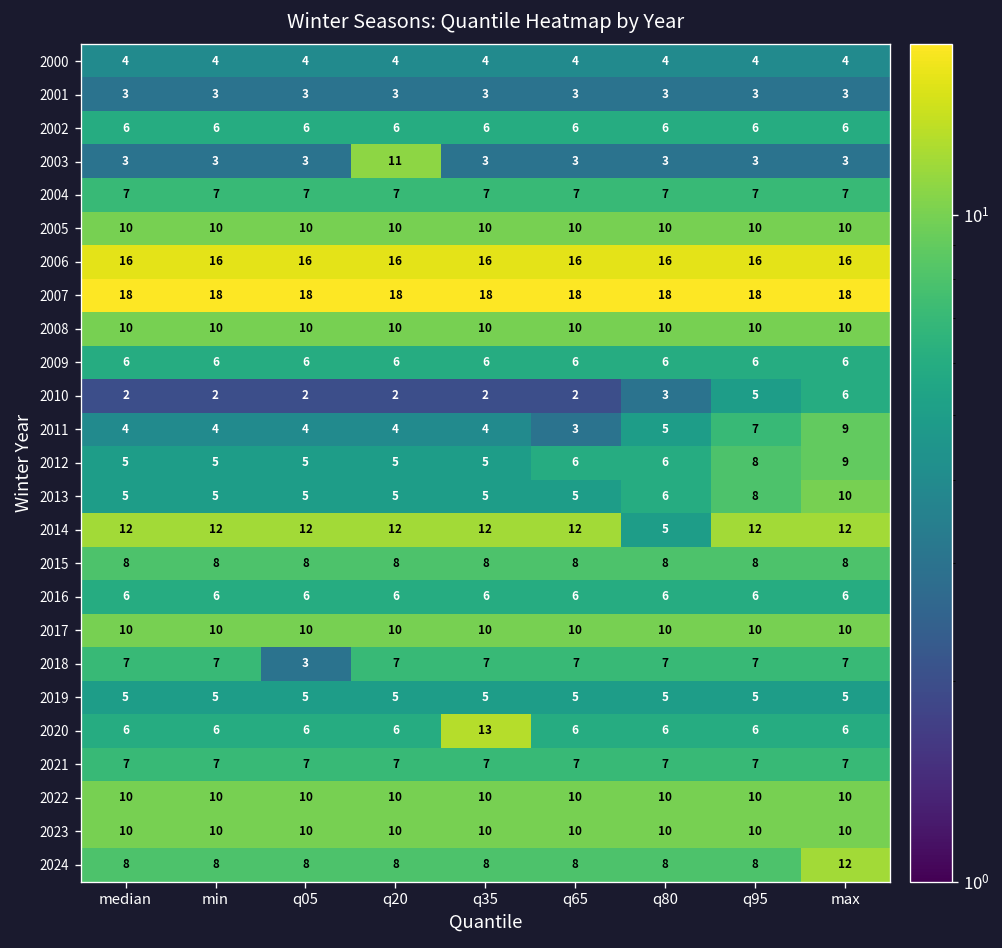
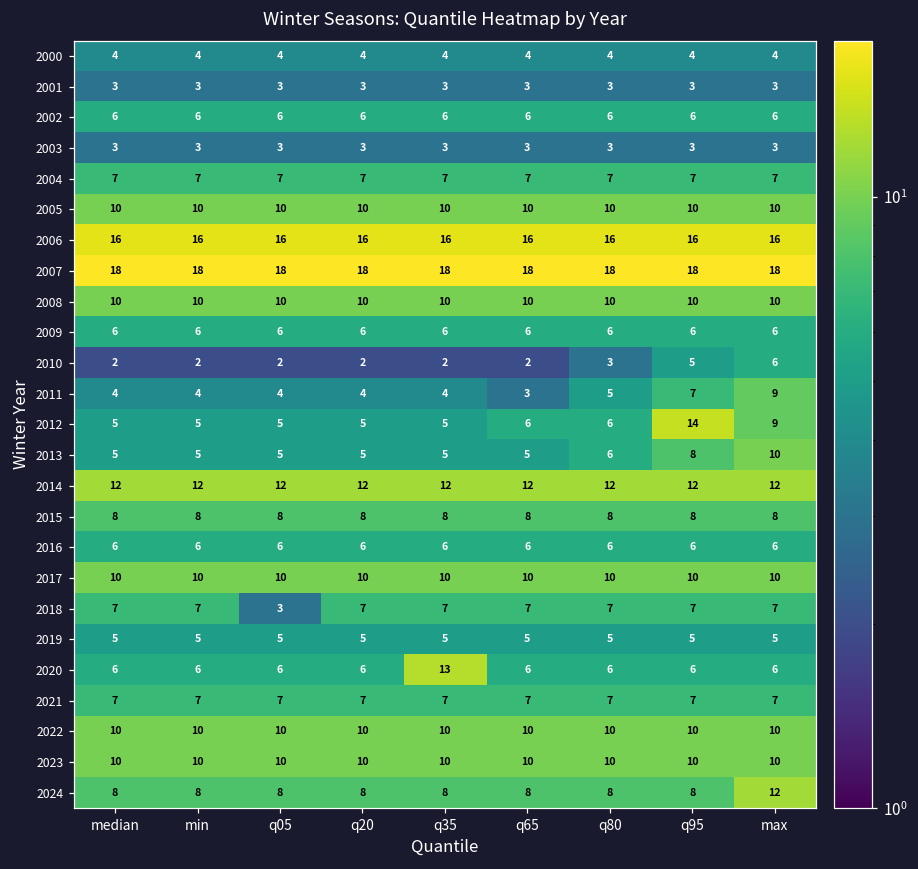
2003, q20: 11 -> 3
2012, q95: 8 -> 14
2014, q80: 5 -> 12
